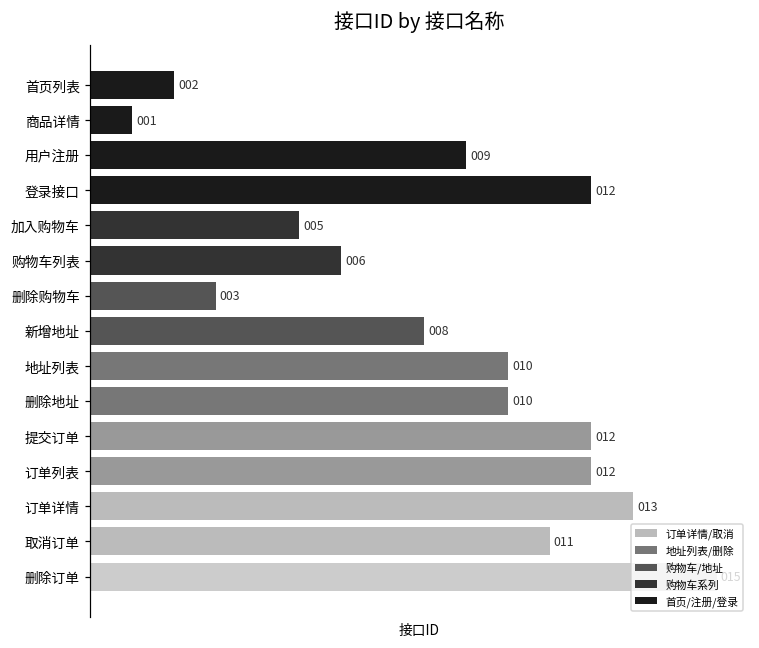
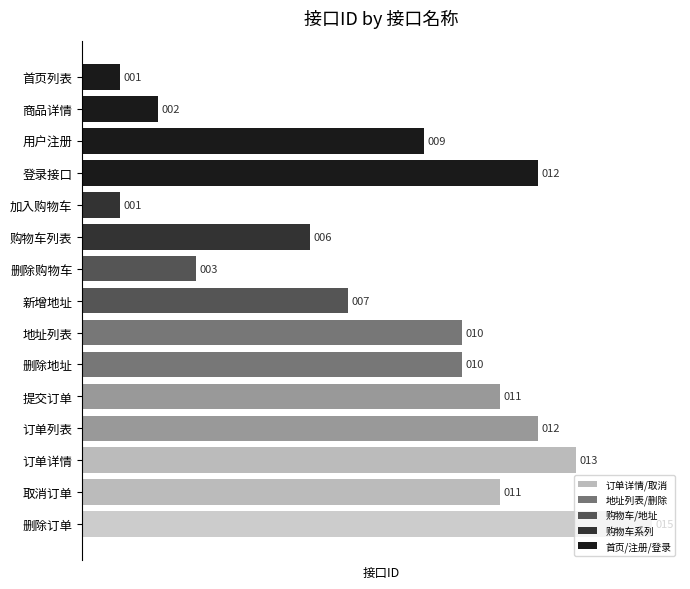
首页列表: 002 -> 001
商品详情: 001 -> 002
加入购物车: 005 -> 001
新增地址: 008 -> 007
提交订单: 012 -> 011
